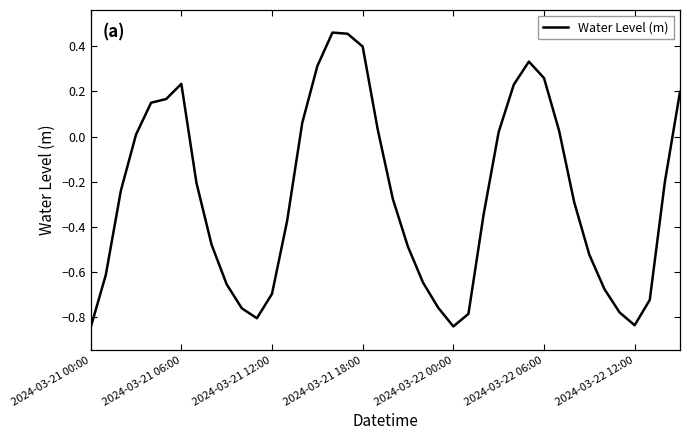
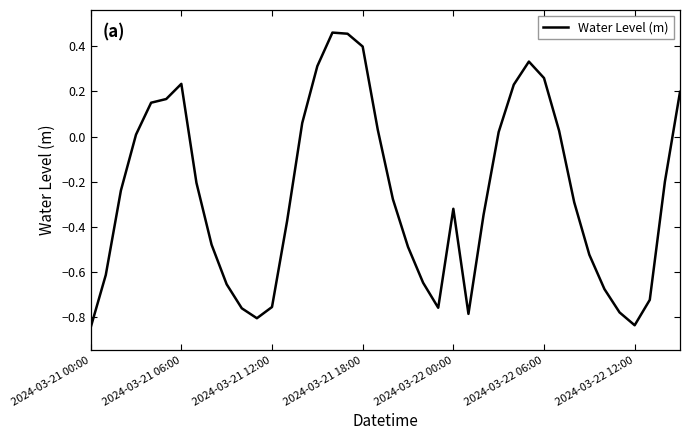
2024-03-21 12:00: -0.70 -> -0.76
2024-03-22 00:00: -0.84 -> -0.32
